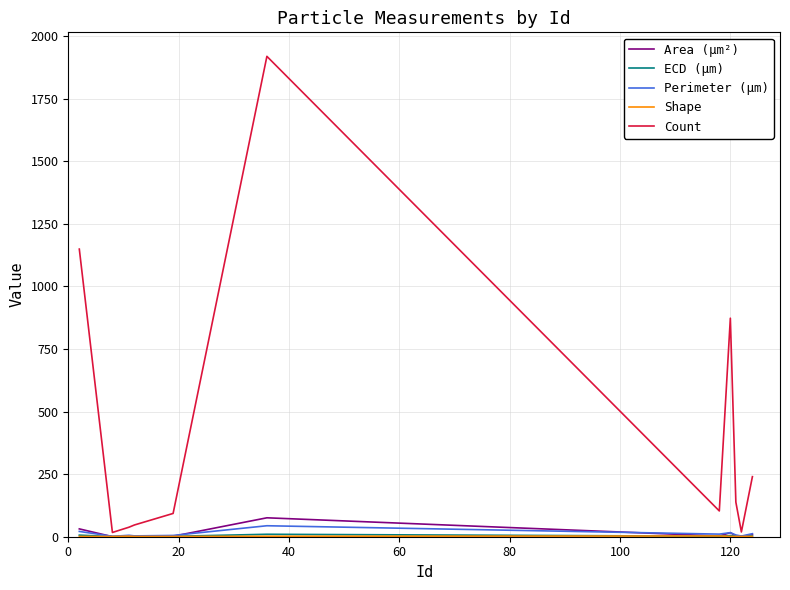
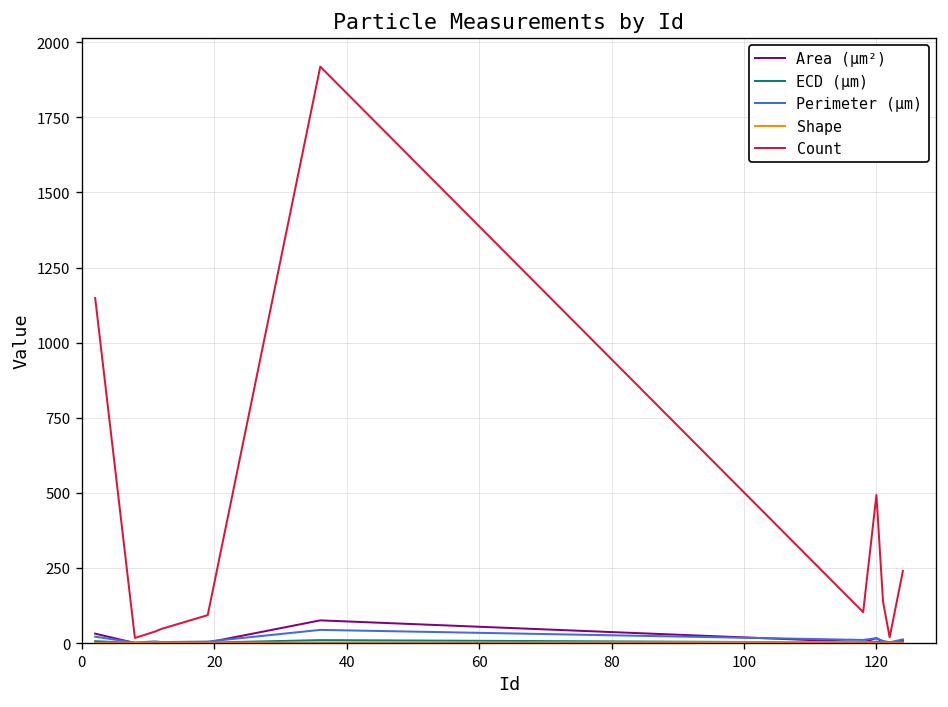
Count, 120: 870 -> 490
